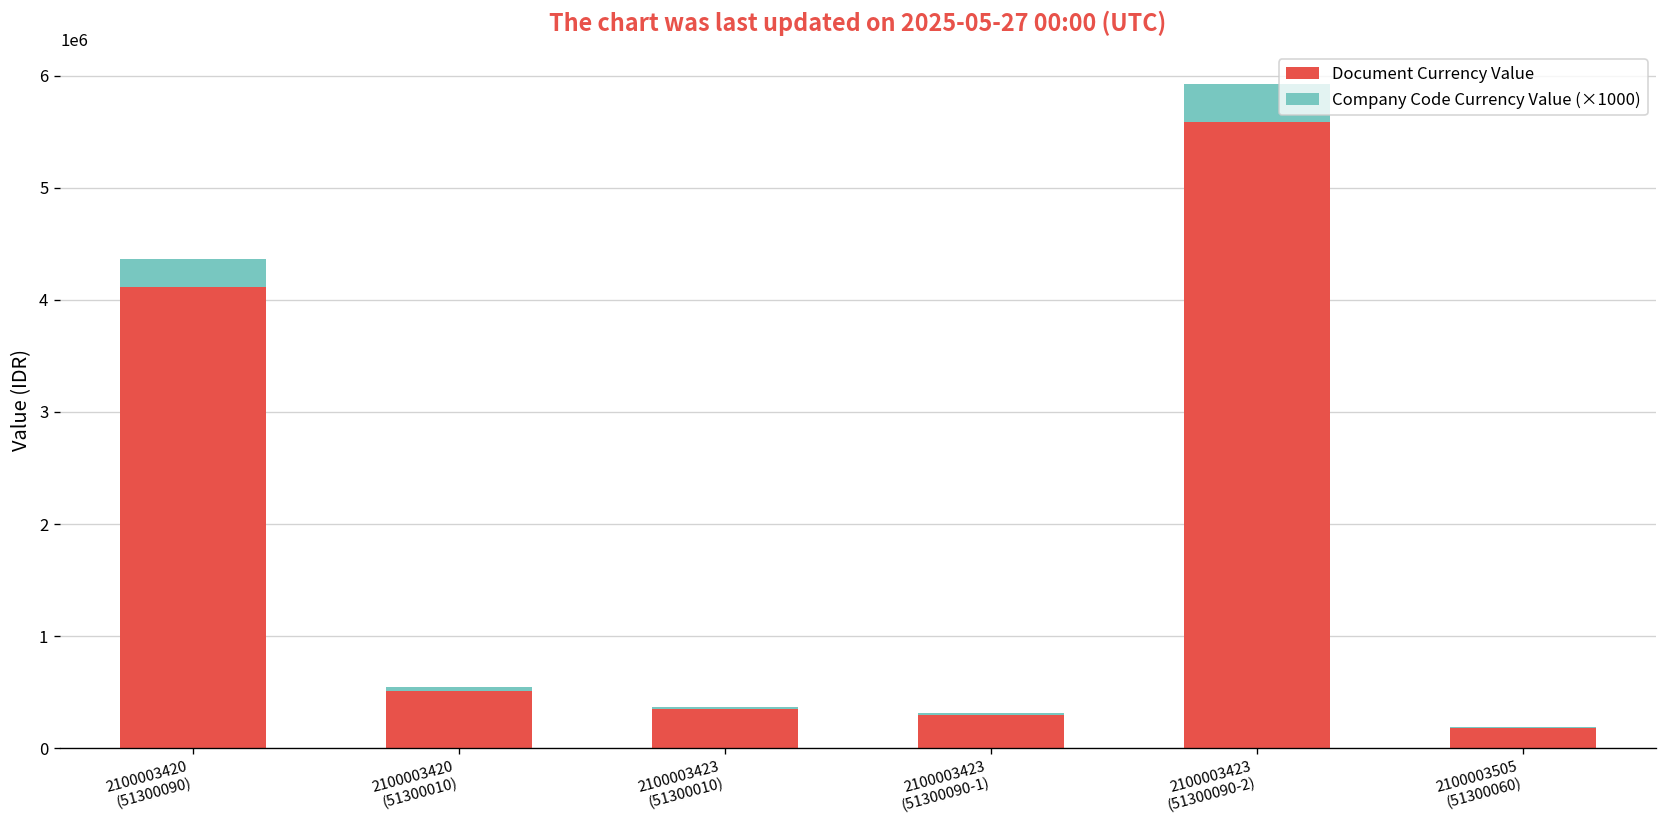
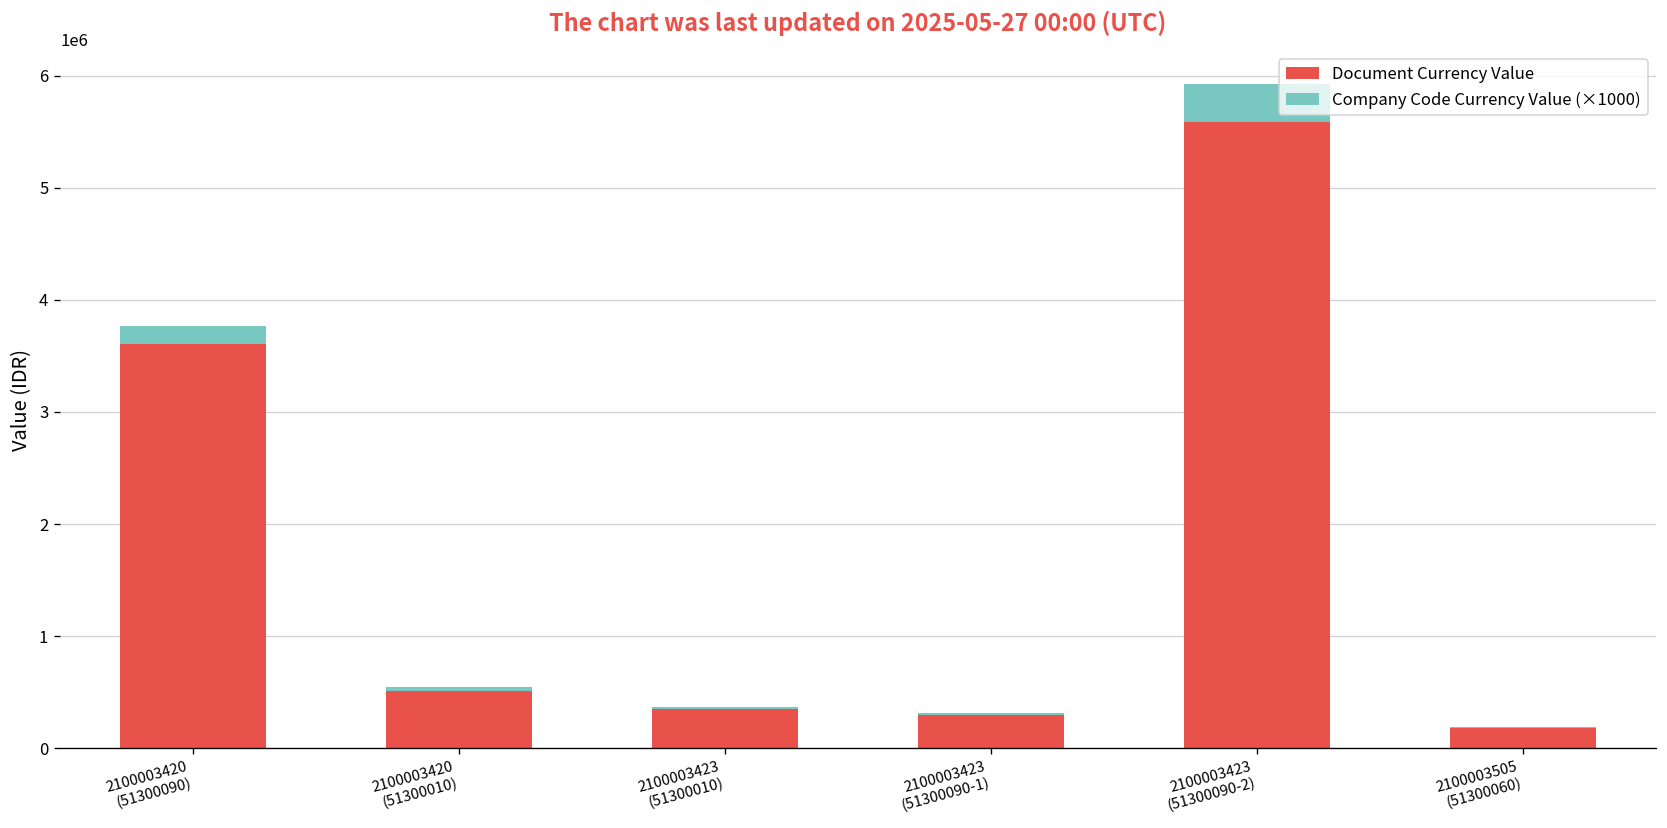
Document Currency Value, 2100003420 (51300090): 4100000 -> 3600000
Company Code Currency Value (×1000), 2100003420 (51300090): 250000 -> 160000
